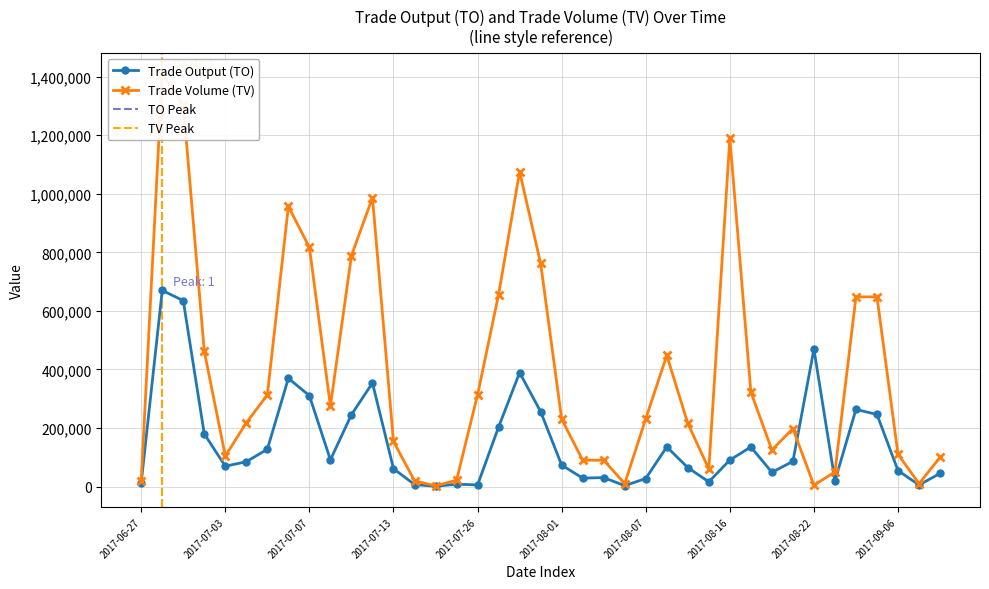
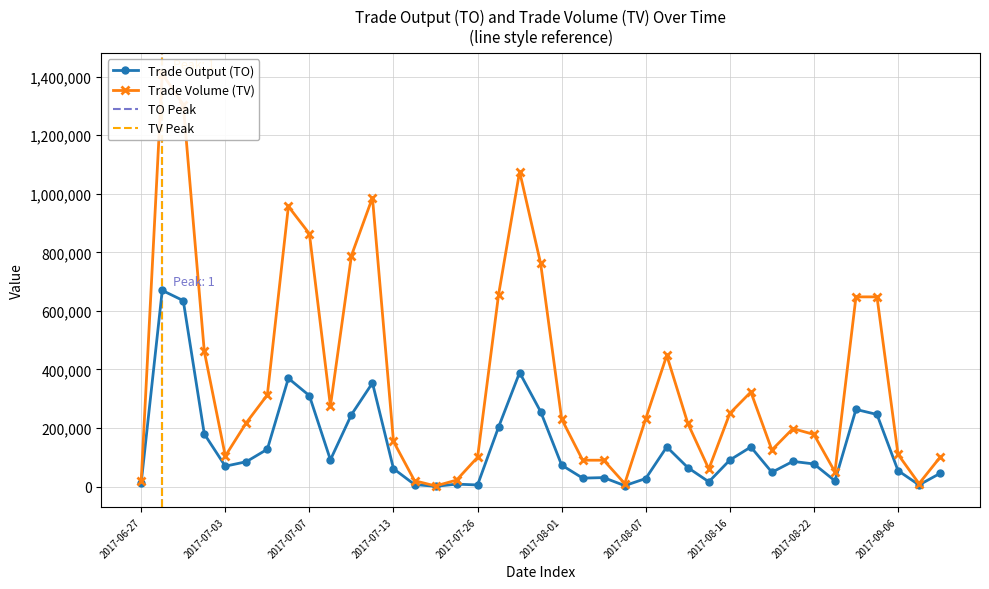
Trade Volume (TV), 2017-07-07: 820,000 -> 860,000
Trade Volume (TV), 2017-07-26: 310,000 -> 100,000
Trade Volume (TV), 2017-08-16: 1,190,000 -> 250,000
Trade Output (TO), 2017-08-22: 470,000 -> 80,000
Trade Volume (TV), 2017-08-22: 0 -> 180,000
